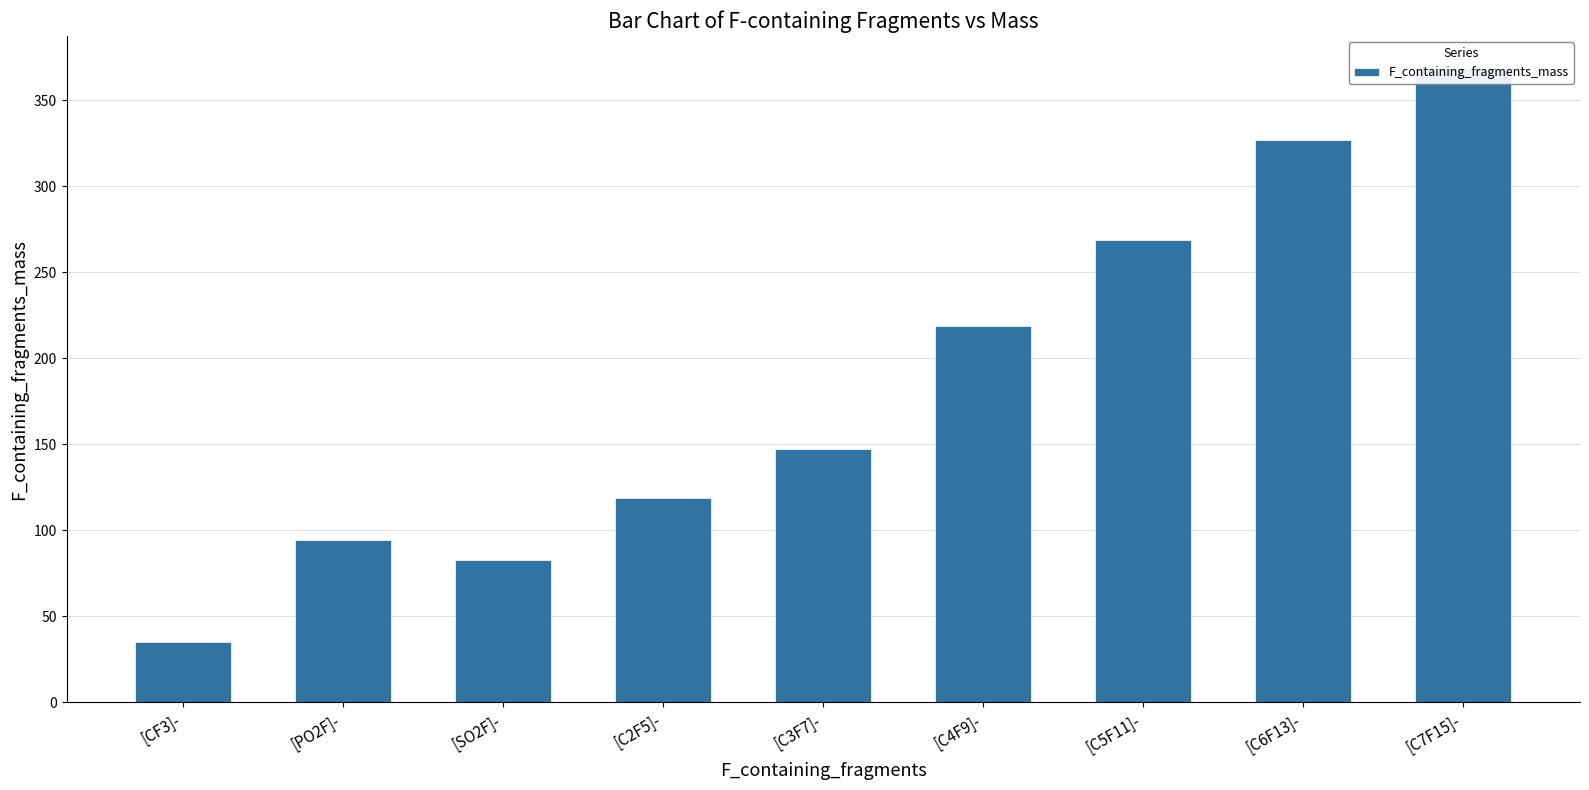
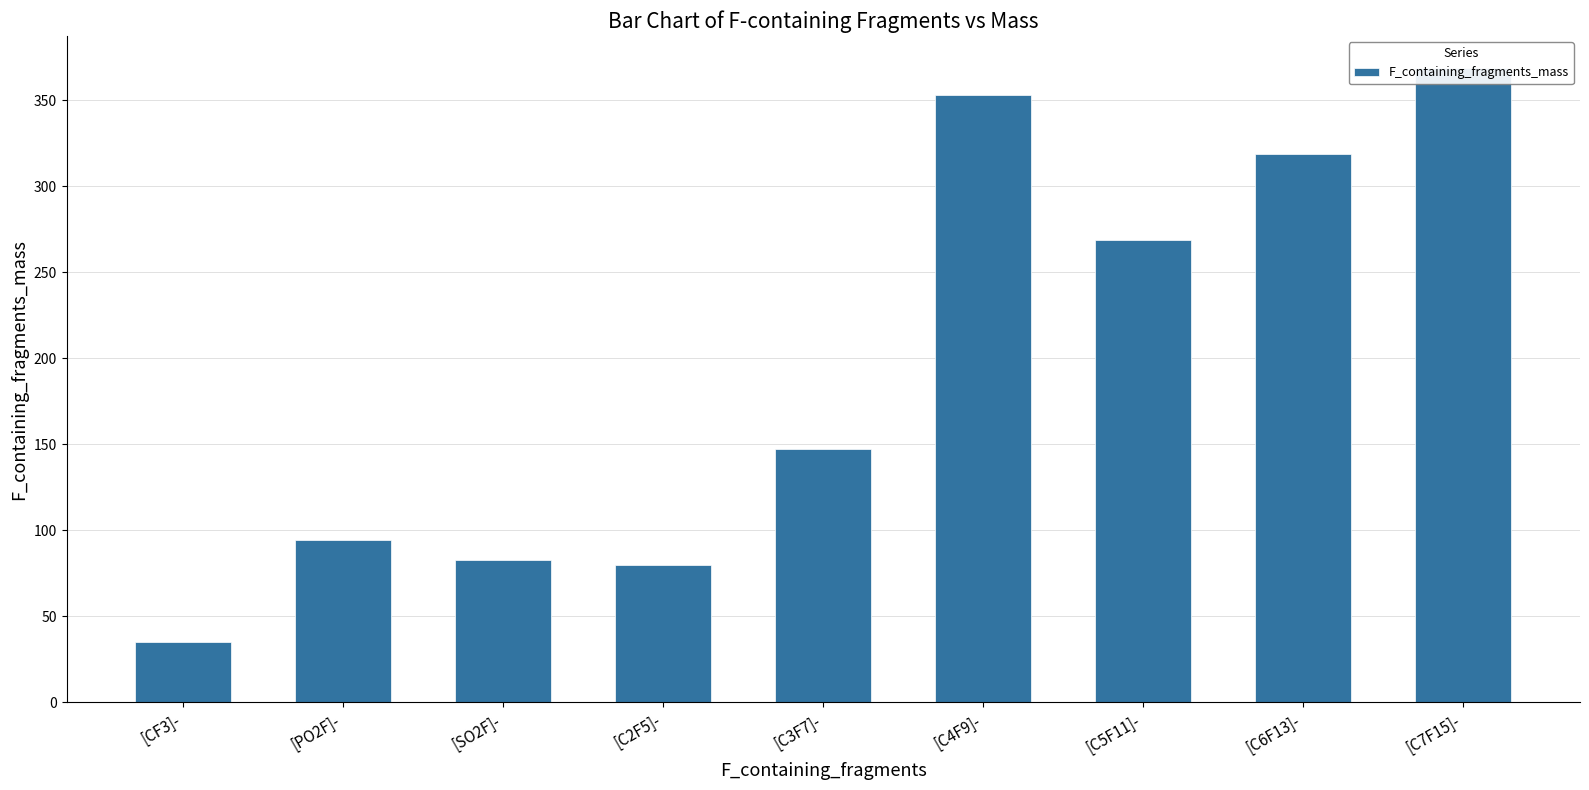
[C2F5]-: 119 -> 80
[C4F9]-: 219 -> 353
[C6F13]-: 327 -> 319
